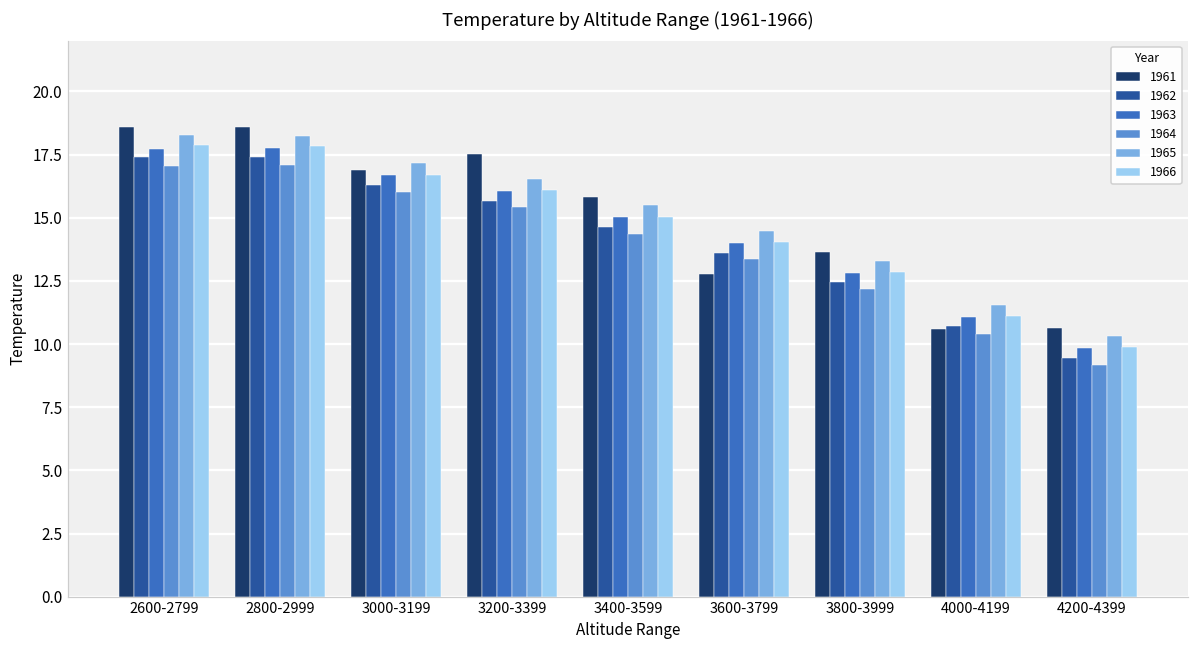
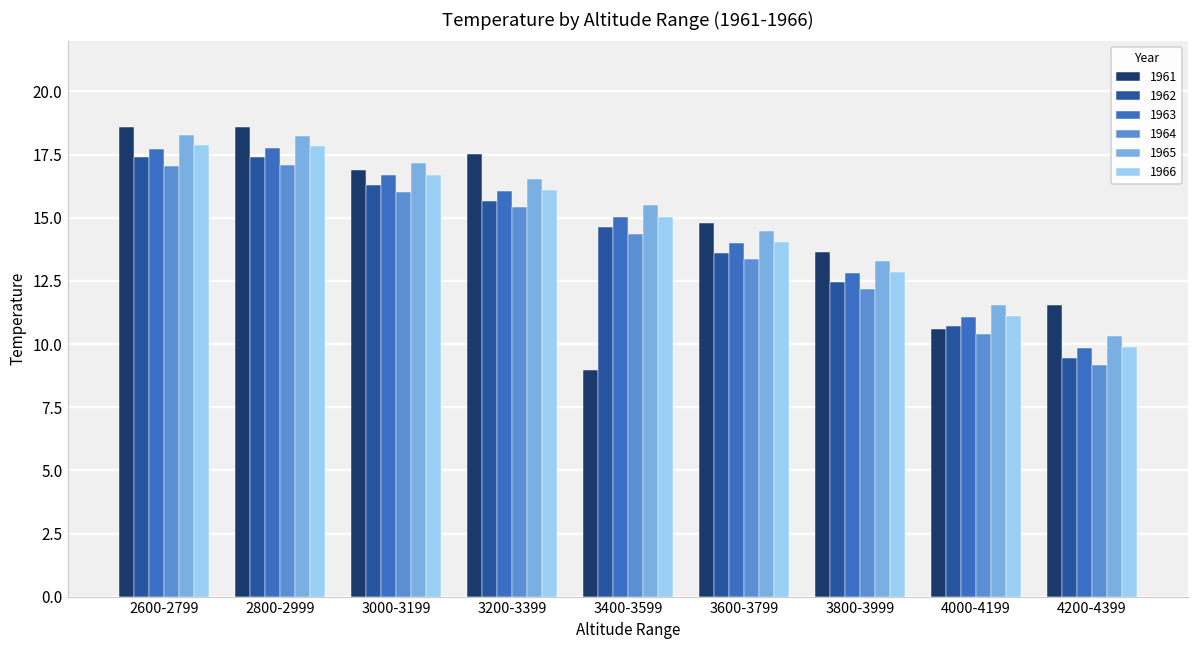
1961, 3400-3599: 15.8 -> 9.0
1961, 3600-3799: 12.8 -> 14.8
1961, 4200-4399: 10.6 -> 11.5
